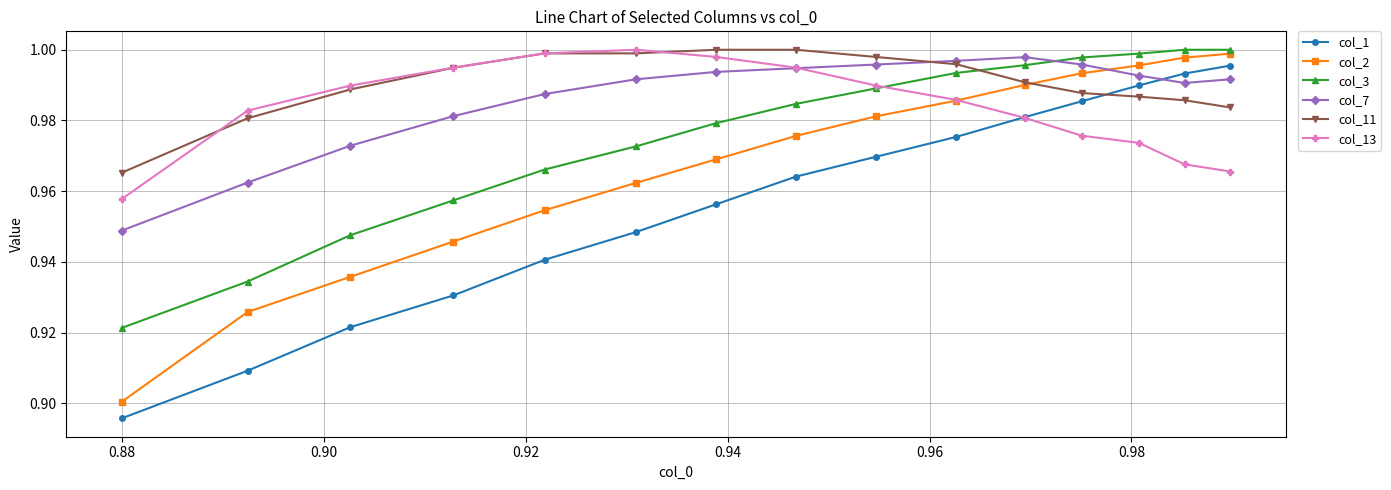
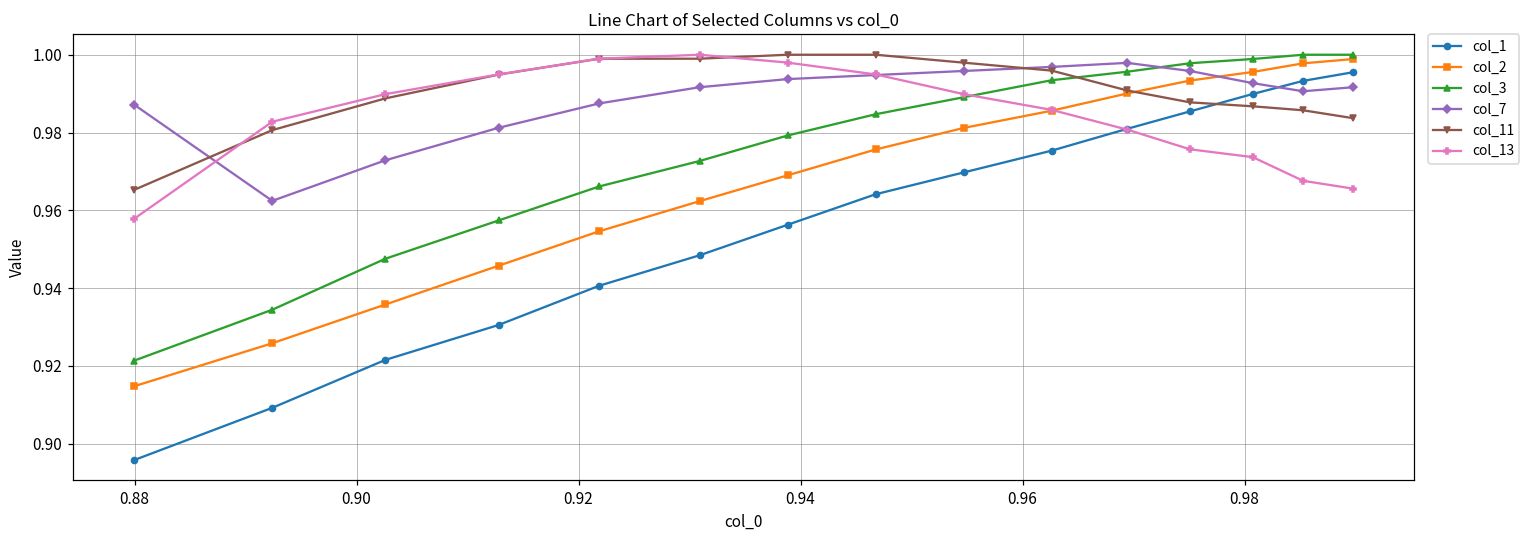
col_2, 0.88: 0.900 -> 0.915
col_7, 0.88: 0.949 -> 0.987
